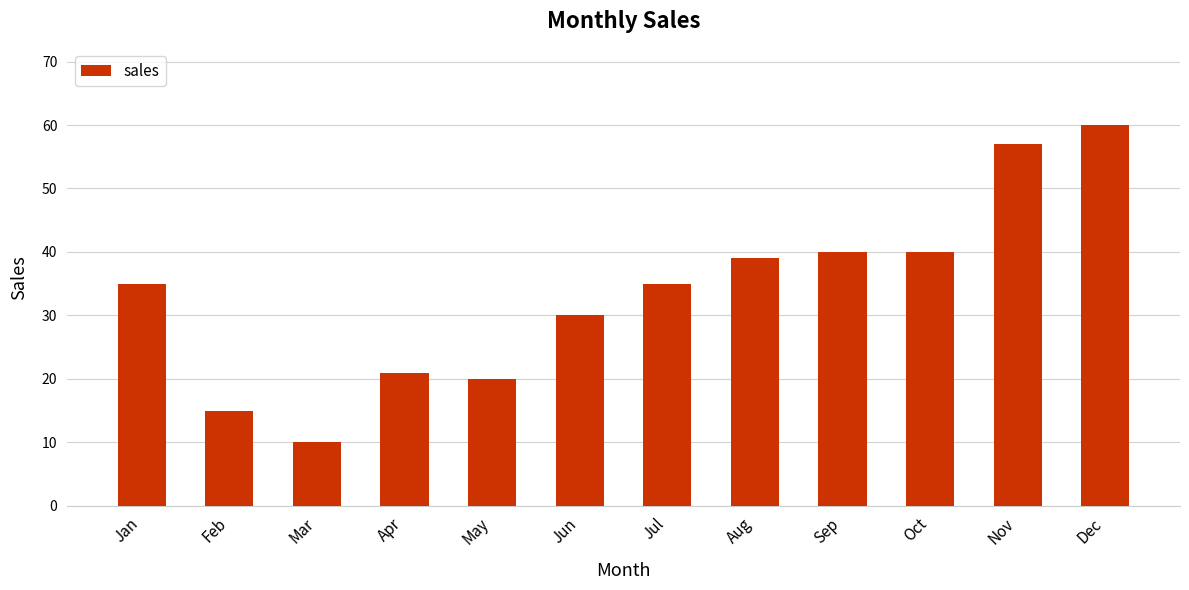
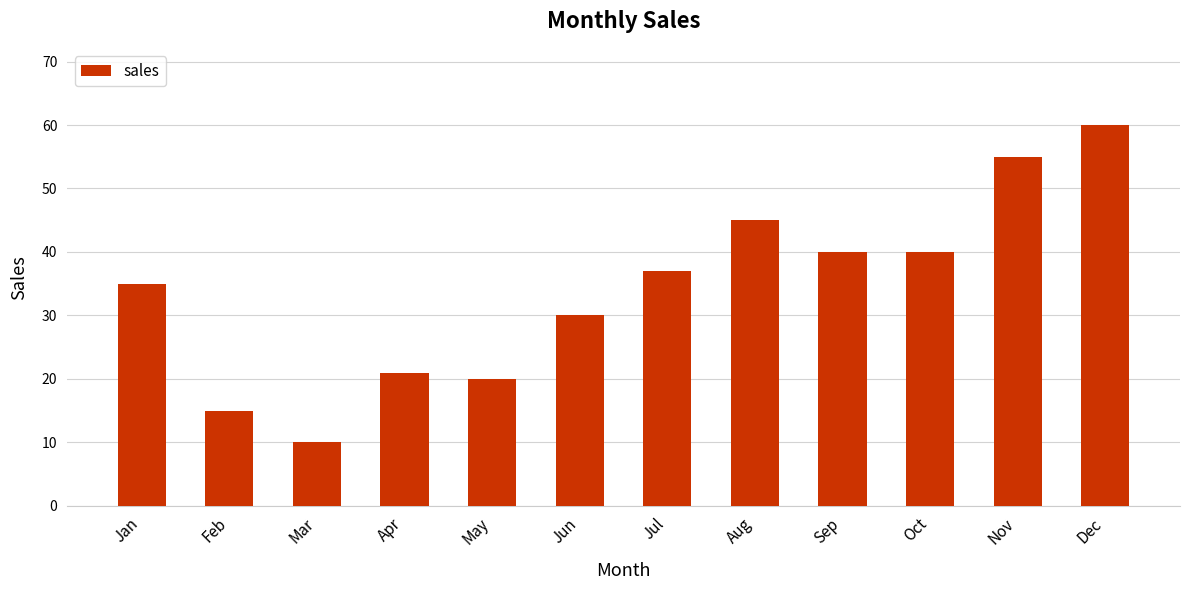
Jul: 35 -> 37
Aug: 39 -> 45
Nov: 57 -> 55
